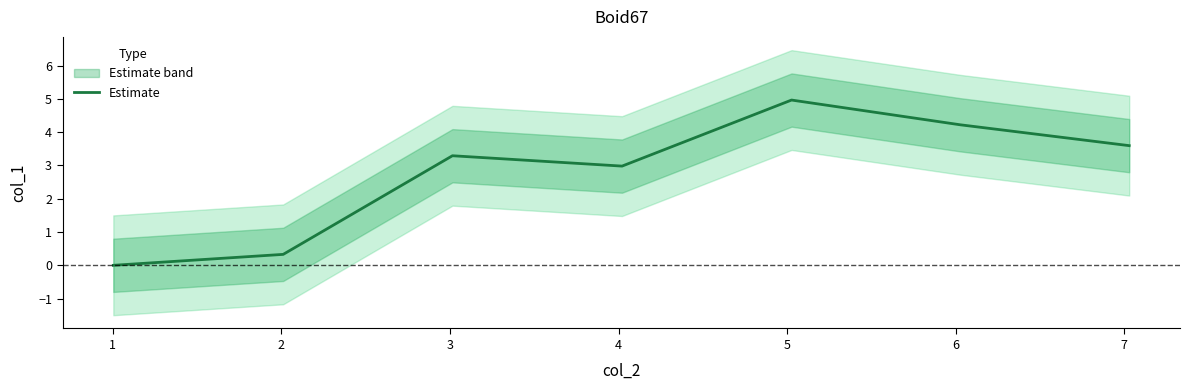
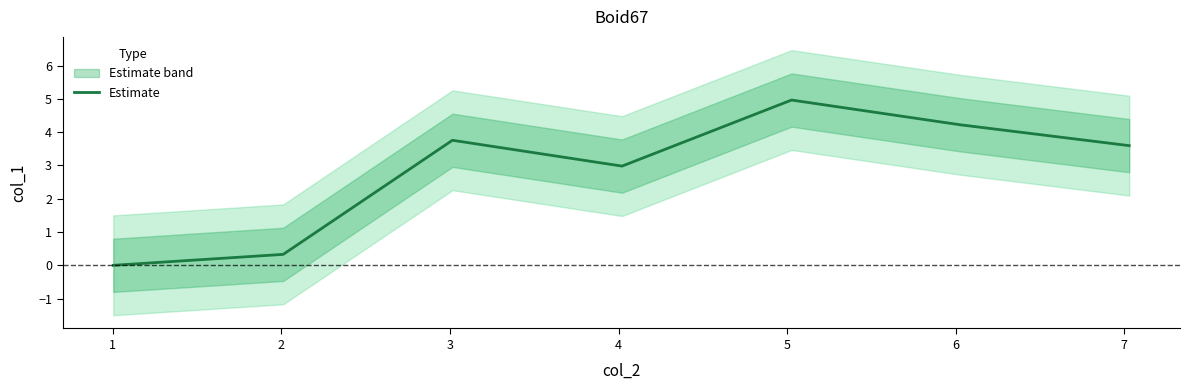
Estimate, 3: 3.3 -> 3.8
